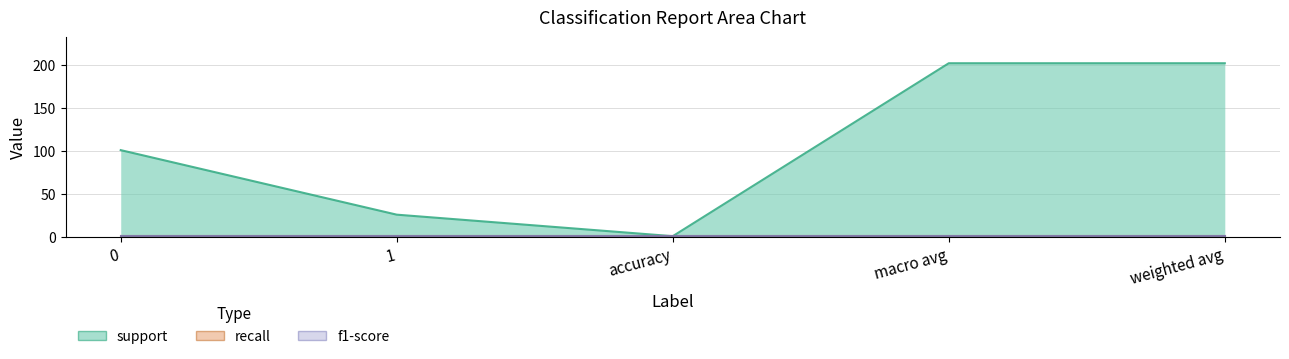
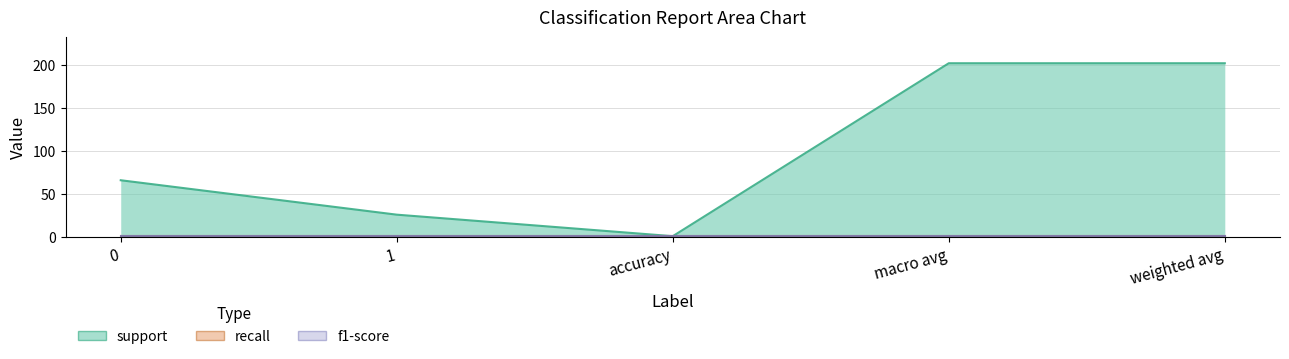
support, 0: 100 -> 70
